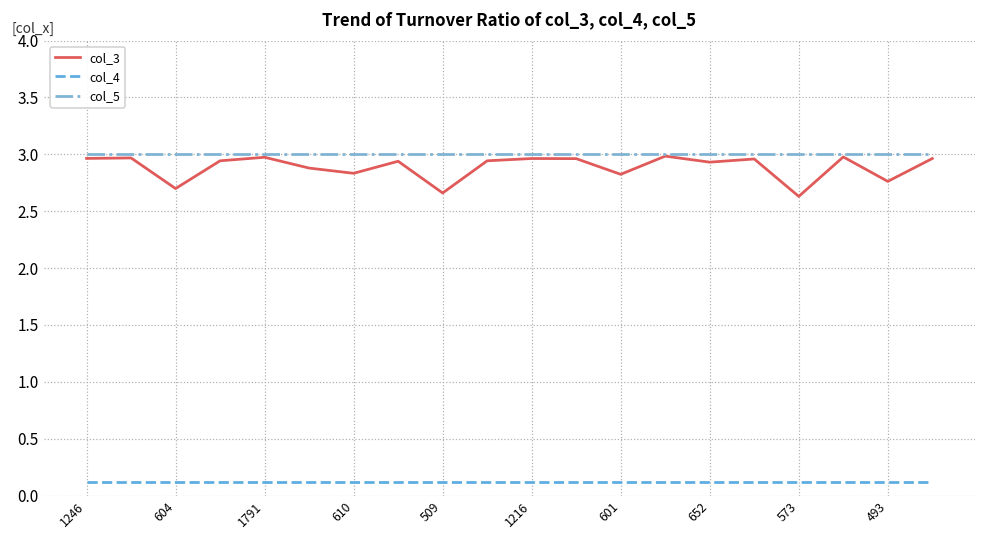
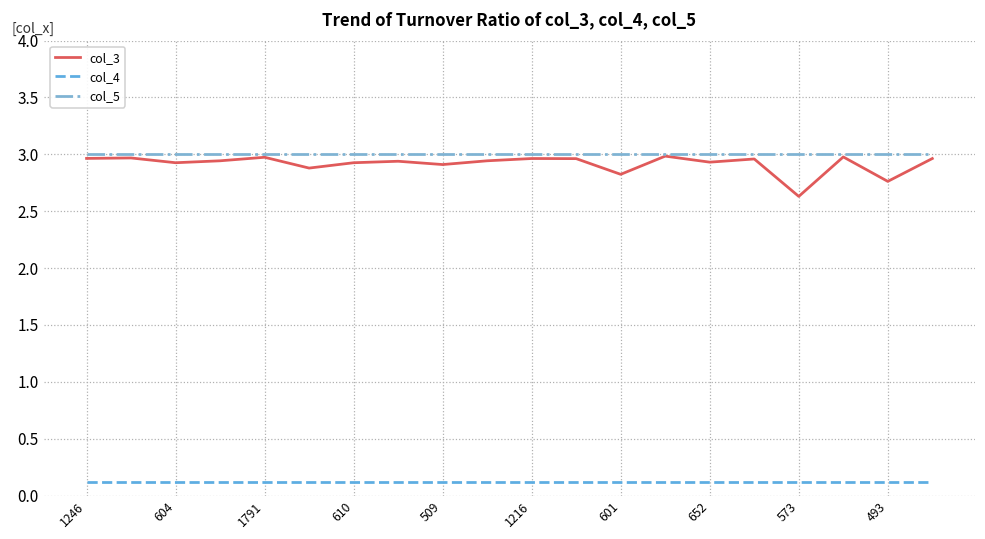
col_3, 604: 2.70 -> 2.93
col_3, 610: 2.83 -> 2.93
col_3, 509: 2.66 -> 2.91
